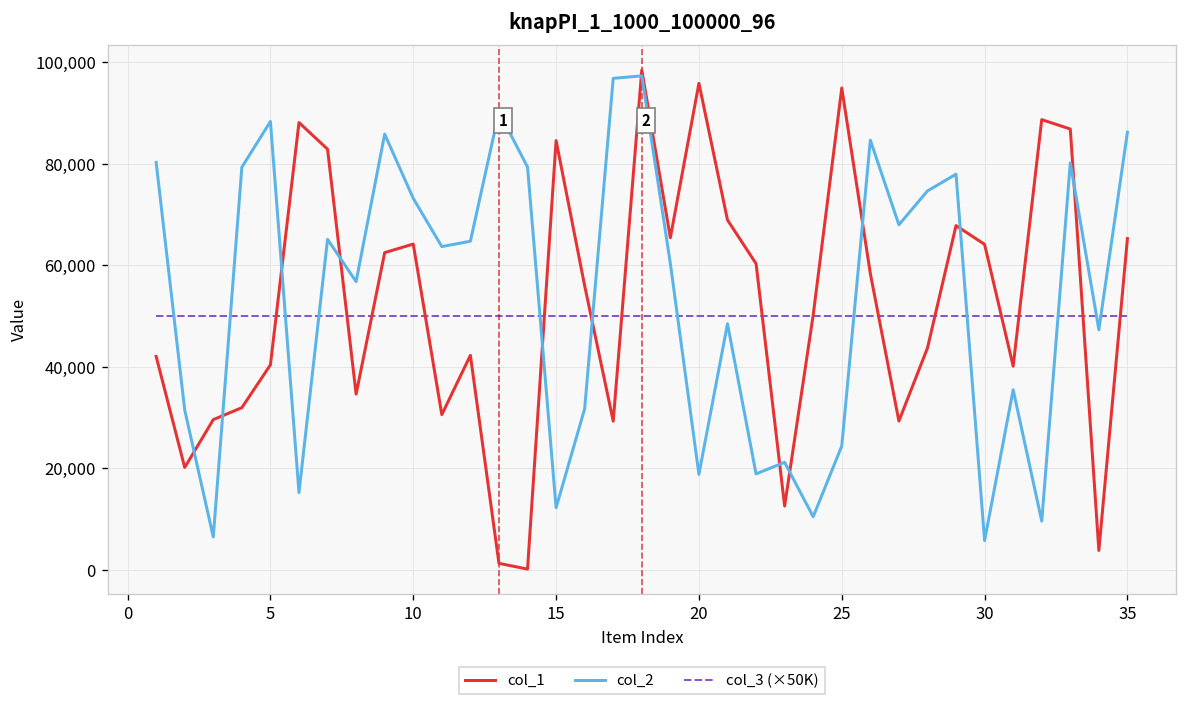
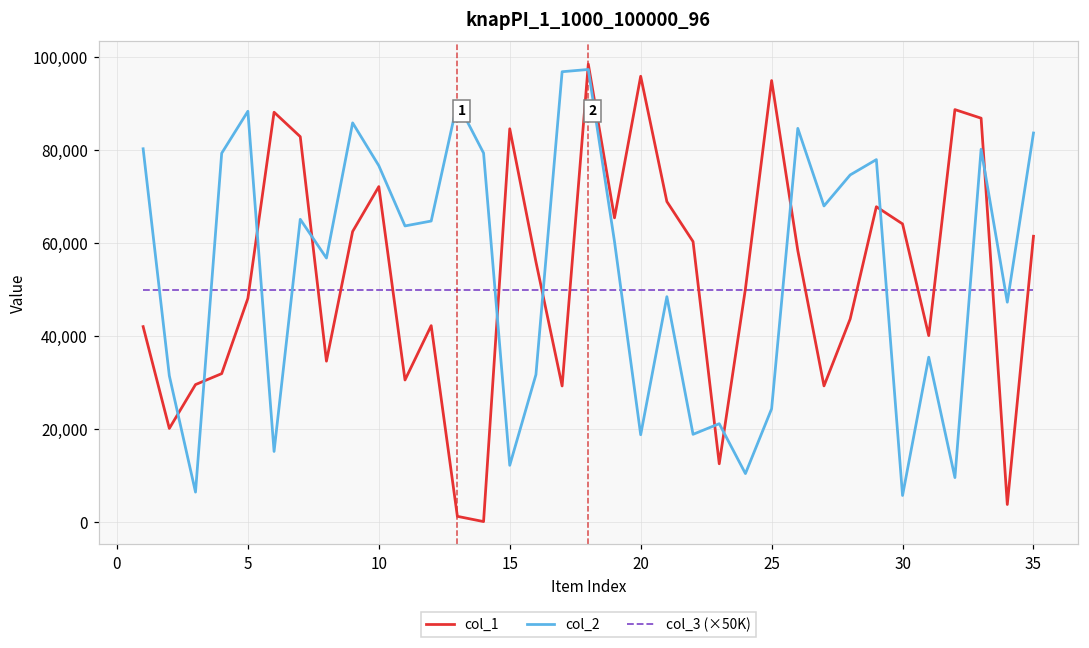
col_1, 5: 40,000 -> 48,000
col_1, 10: 64,000 -> 72,000
col_2, 10: 73,000 -> 77,000
col_1, 35: 65,000 -> 61,000
col_2, 35: 86,000 -> 84,000
